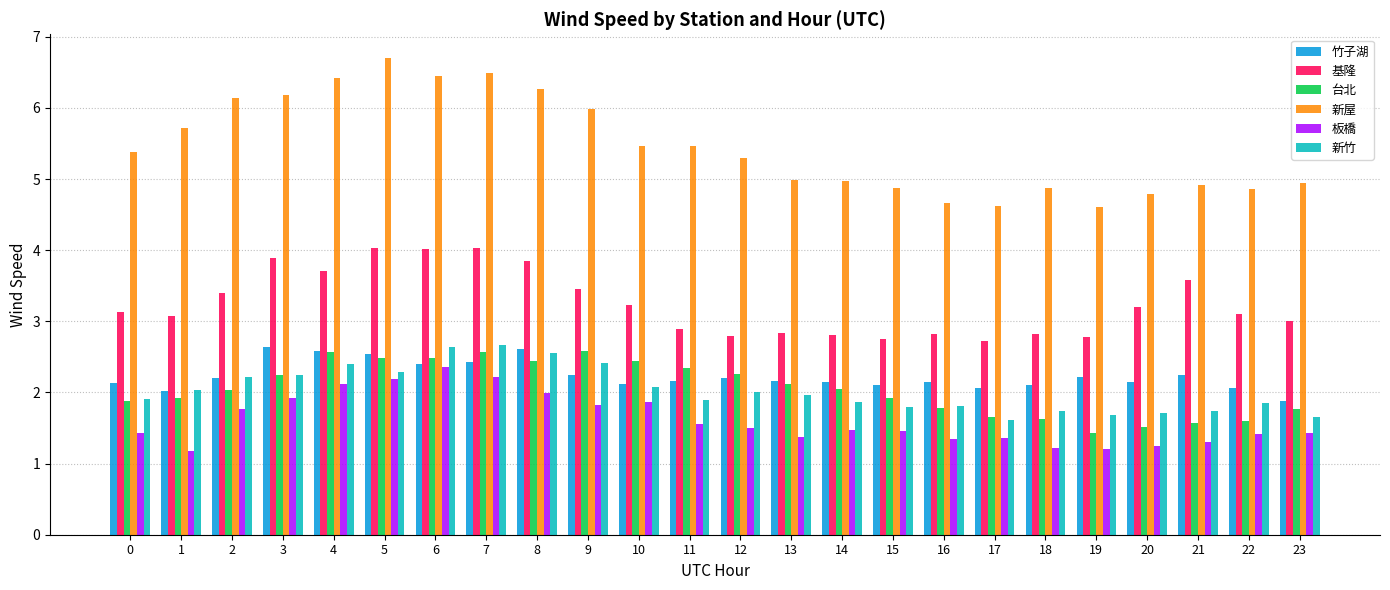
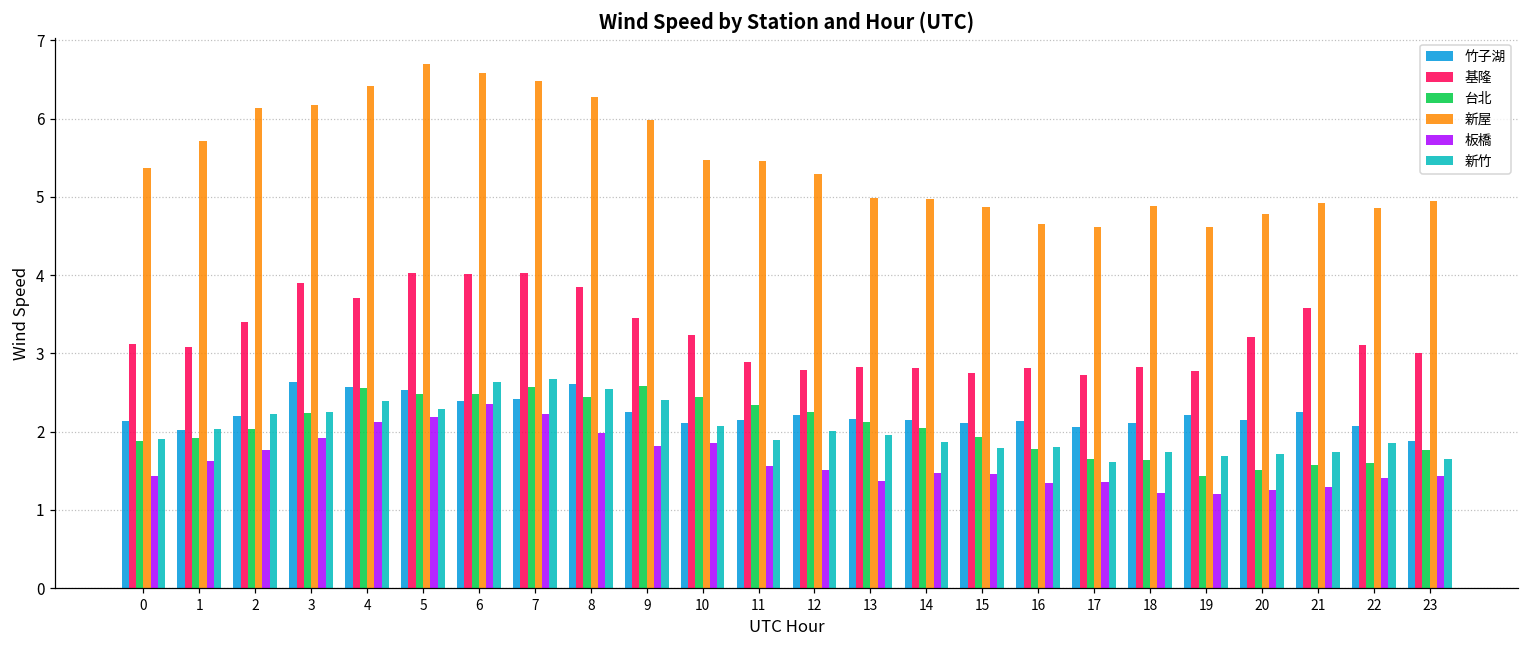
板橋, 1: 1.2 -> 1.6
新屋, 6: 6.5 -> 6.6
